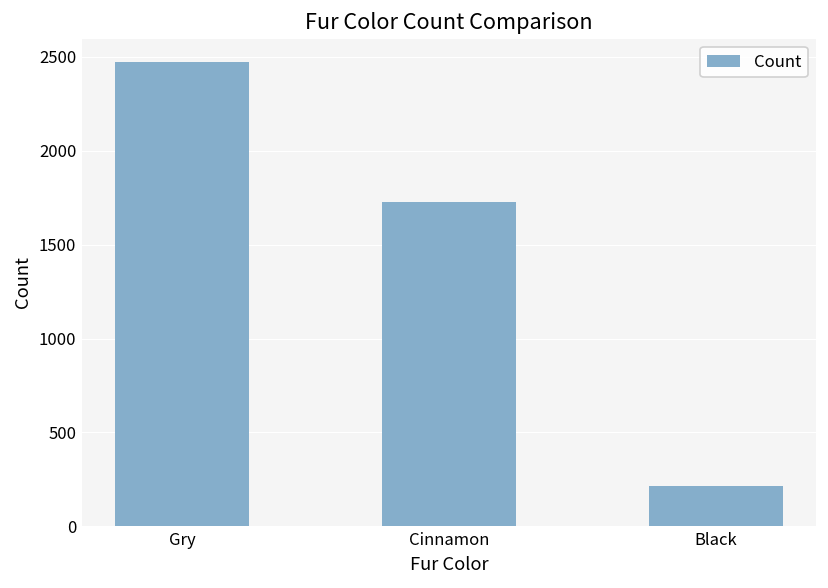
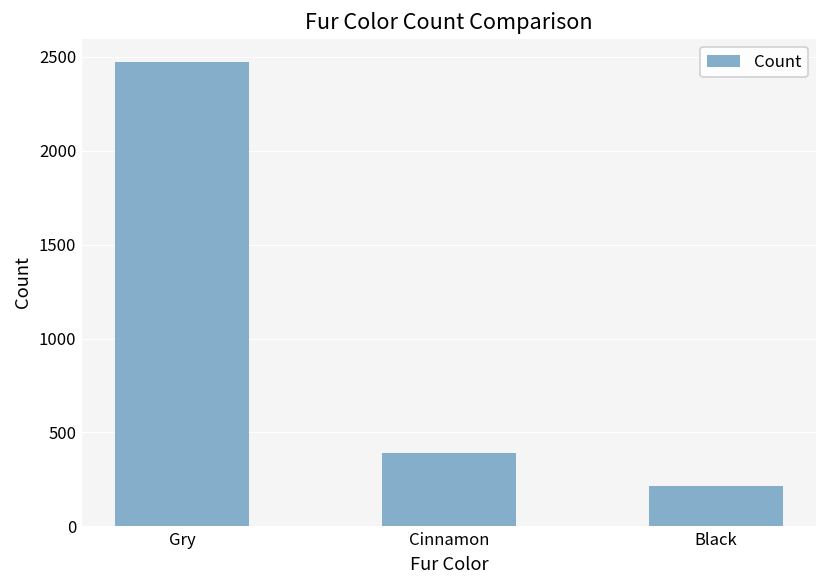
Cinnamon: 1730 -> 390
